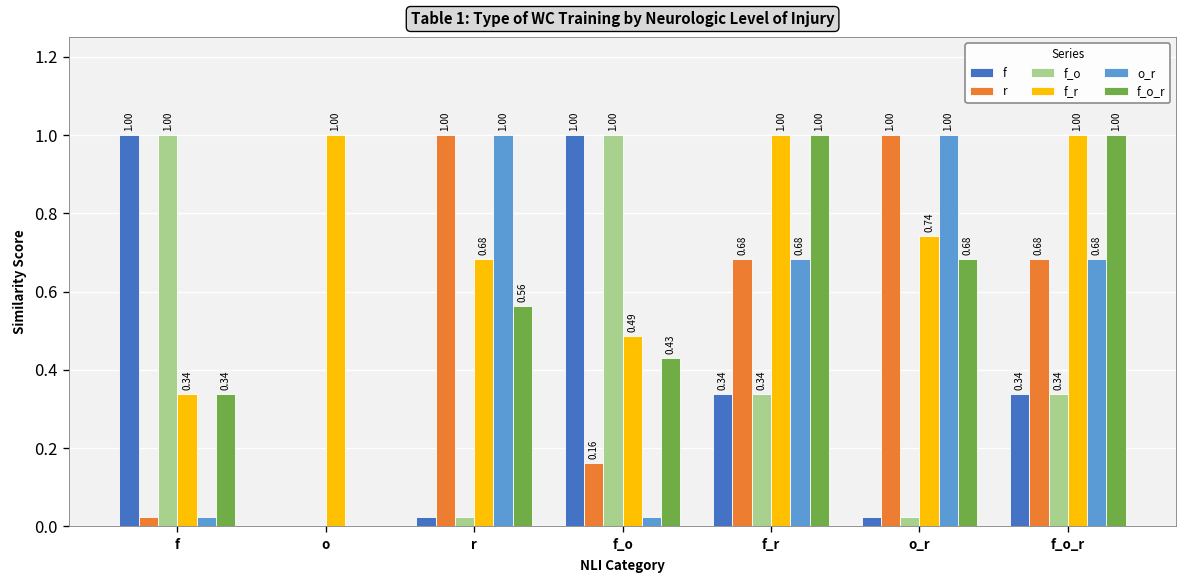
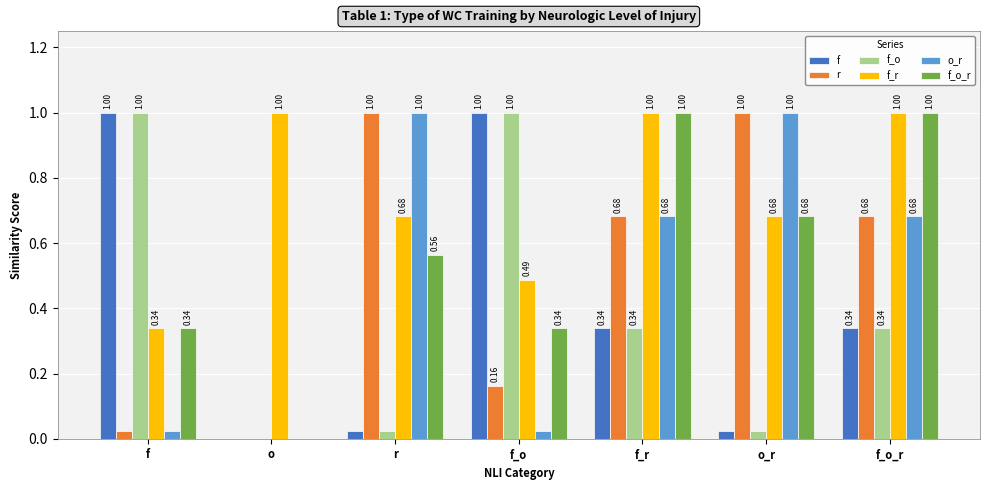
f_o_r, f_o: 0.43 -> 0.34
f_r, o_r: 0.74 -> 0.68
